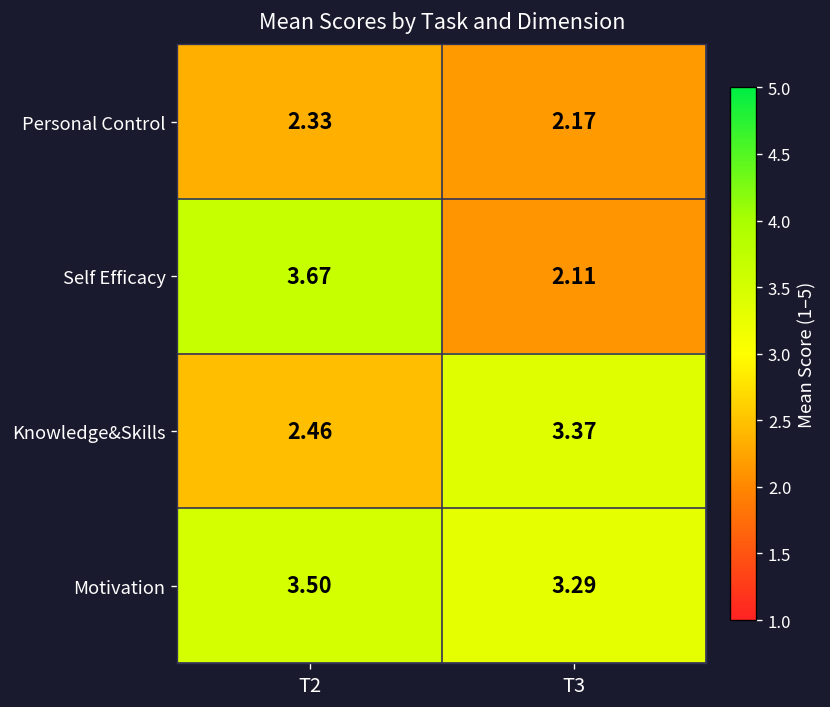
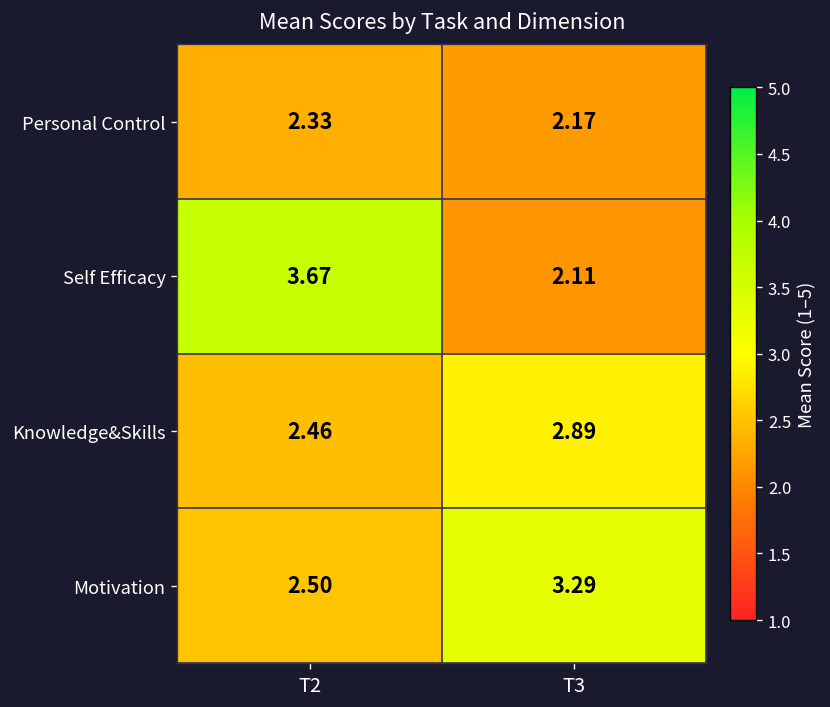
Knowledge&Skills, T3: 3.37 -> 2.89
Motivation, T2: 3.50 -> 2.50
